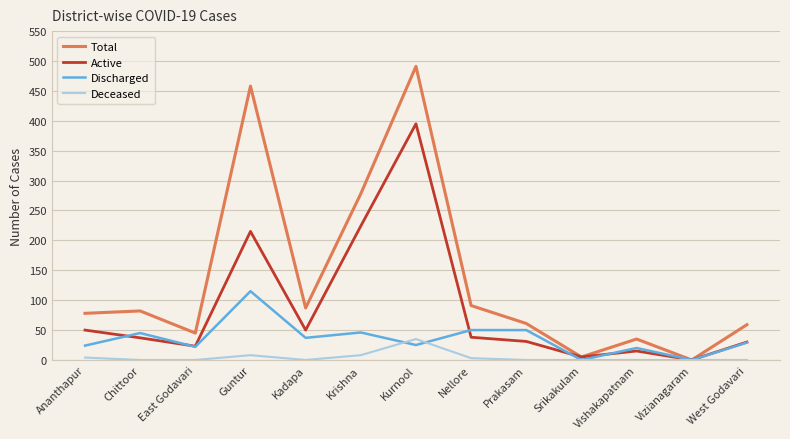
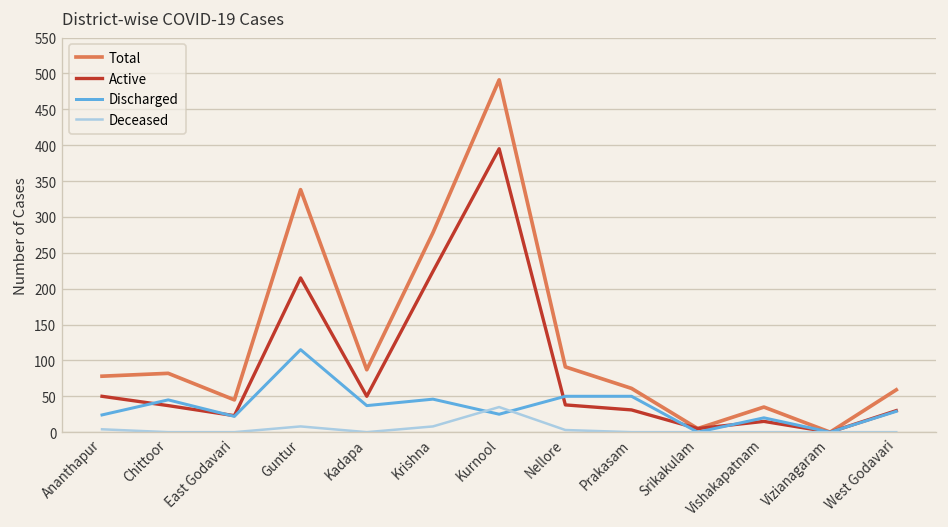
Total, Guntur: 460 -> 340
